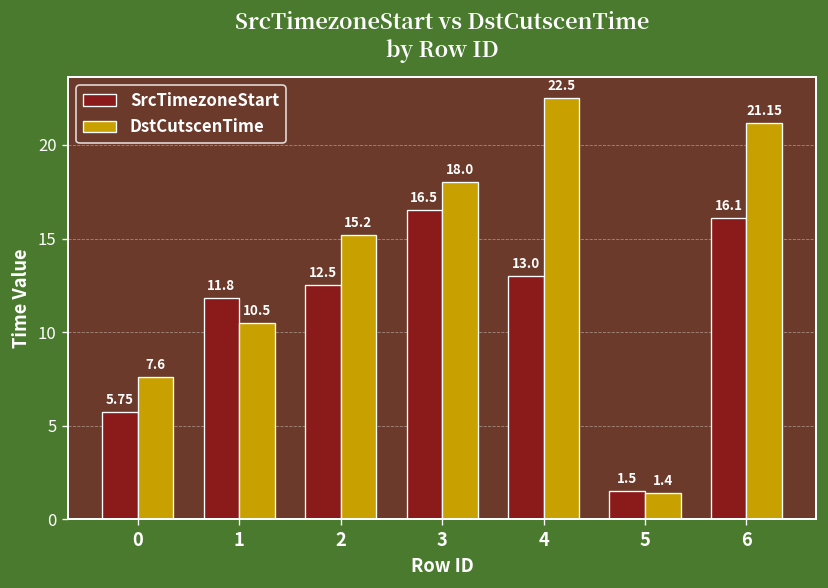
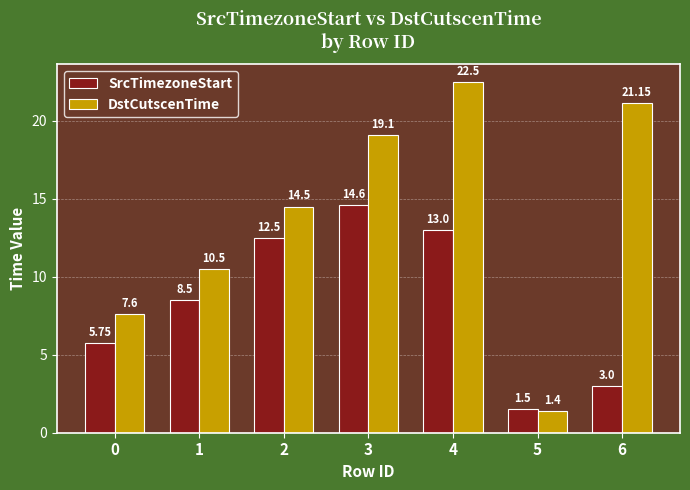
SrcTimezoneStart, 1: 11.8 -> 8.5
DstCutscenTime, 2: 15.2 -> 14.5
SrcTimezoneStart, 3: 16.5 -> 14.6
DstCutscenTime, 3: 18.0 -> 19.1
SrcTimezoneStart, 6: 16.1 -> 3.0
